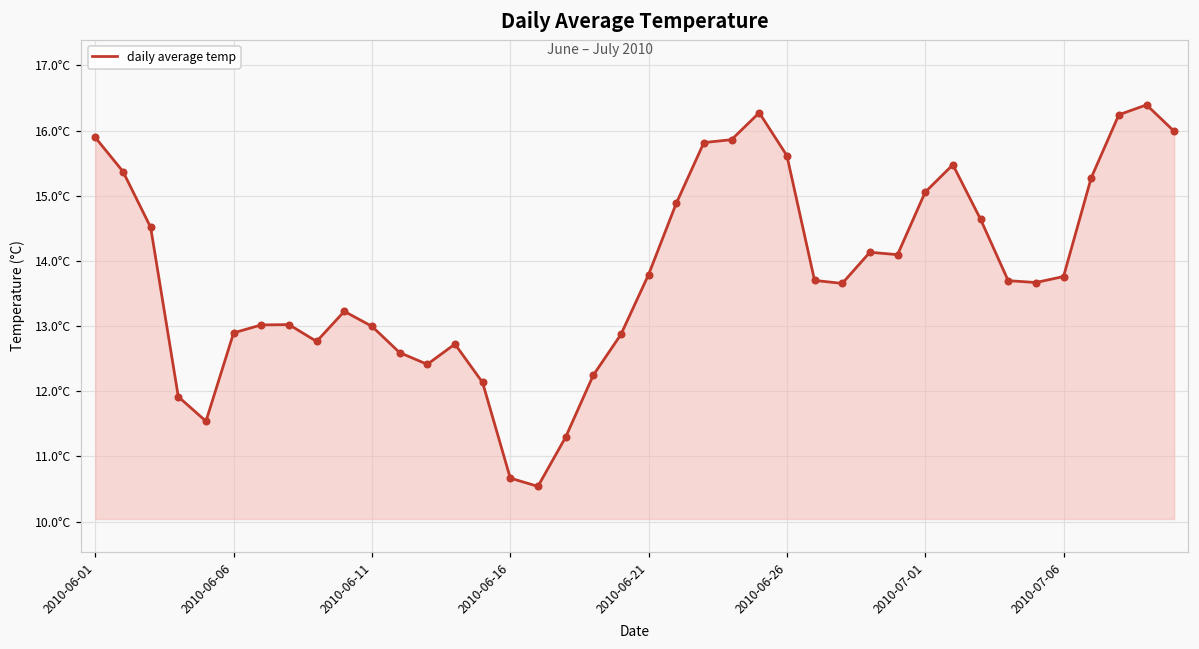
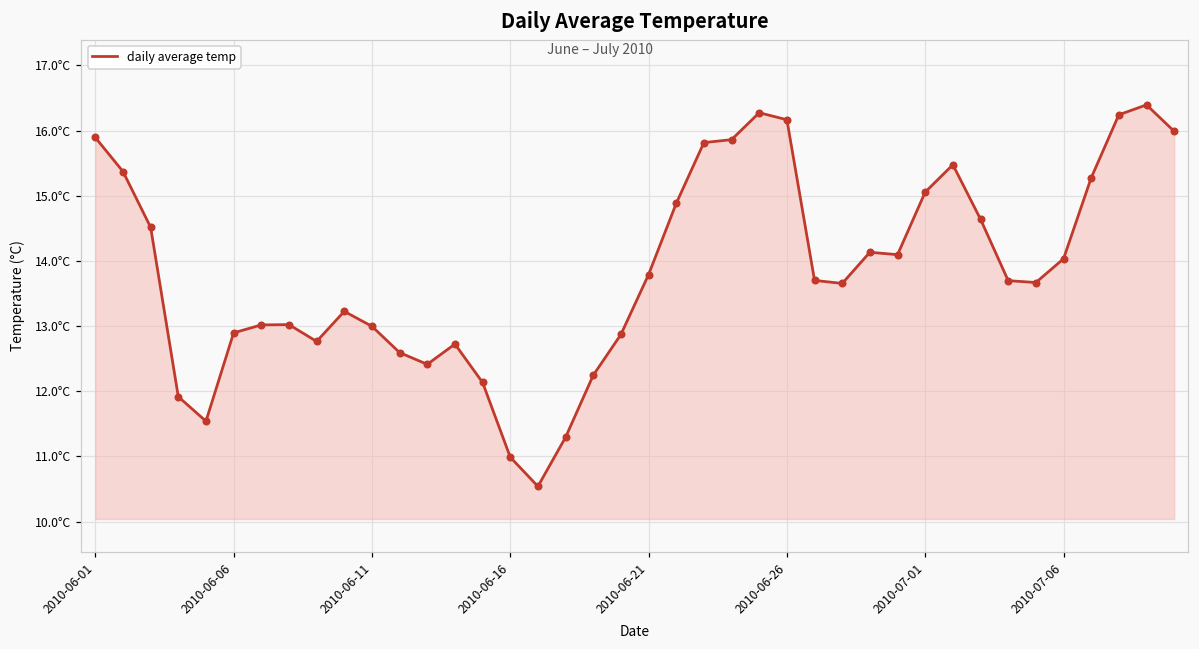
2010-06-16: 10.7°C -> 11.0°C
2010-06-26: 15.6°C -> 16.2°C
2010-07-06: 13.8°C -> 14.0°C
